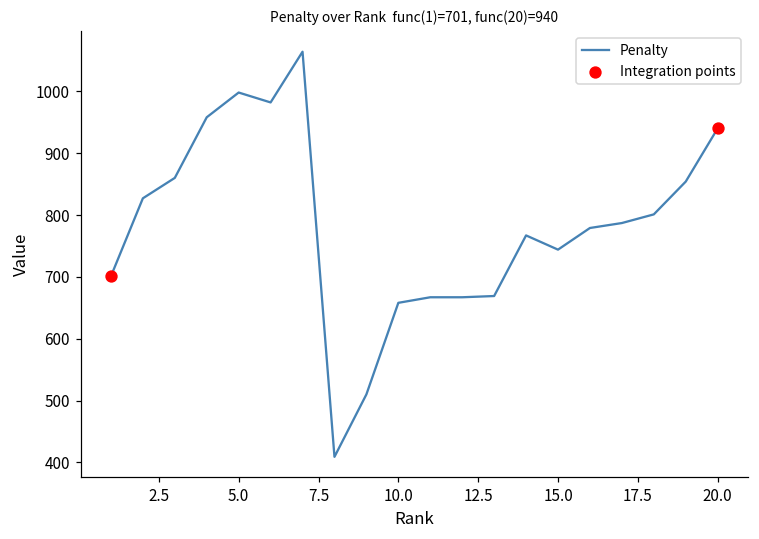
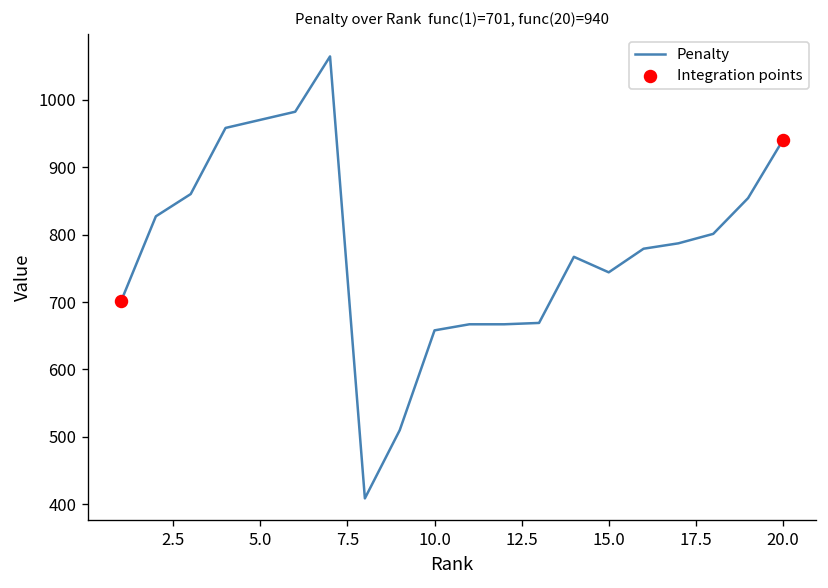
Penalty, 5.0: 1000 -> 970
